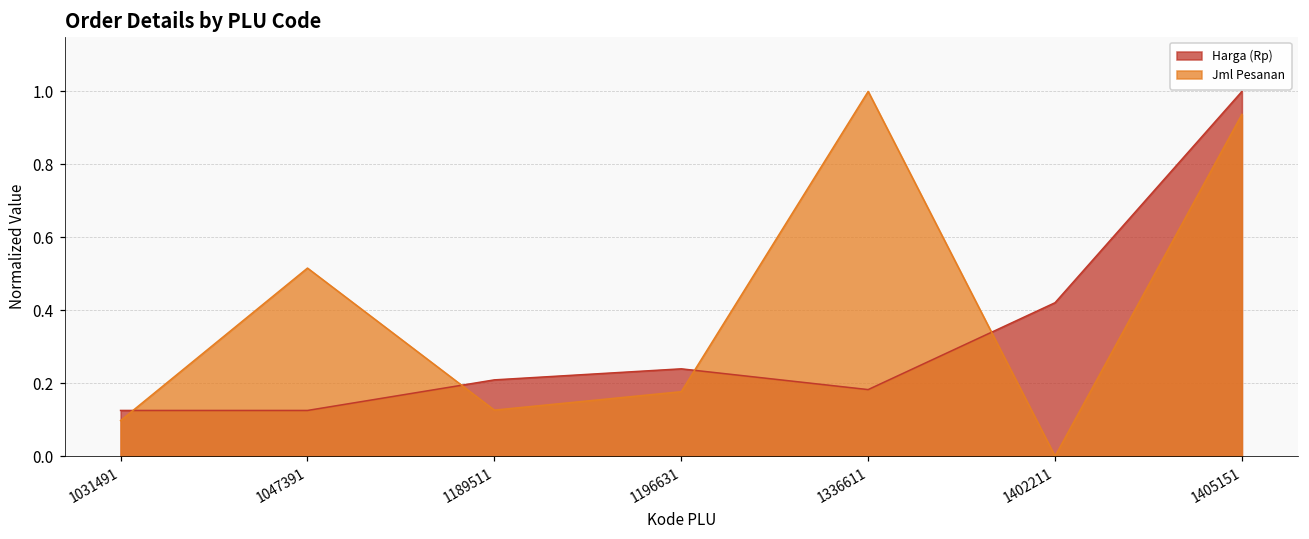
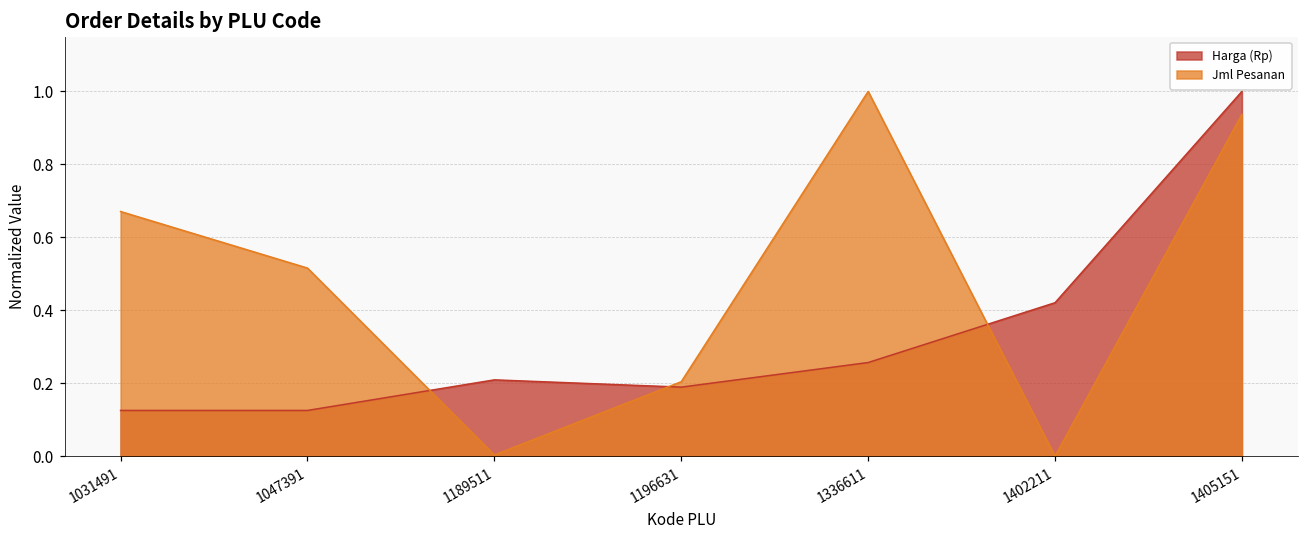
Jml Pesanan, 1031491: 0.10 -> 0.67
Jml Pesanan, 1189511: 0.13 -> 0.00
Harga (Rp), 1196631: 0.24 -> 0.19
Jml Pesanan, 1196631: 0.18 -> 0.20
Harga (Rp), 1336611: 0.18 -> 0.26
